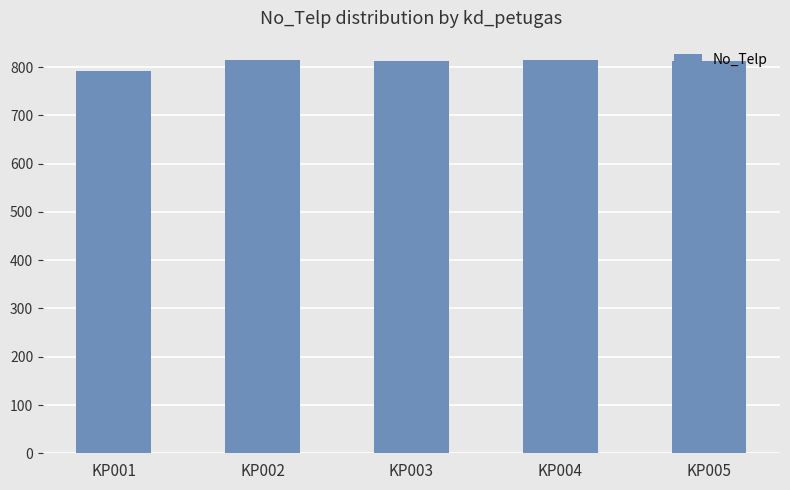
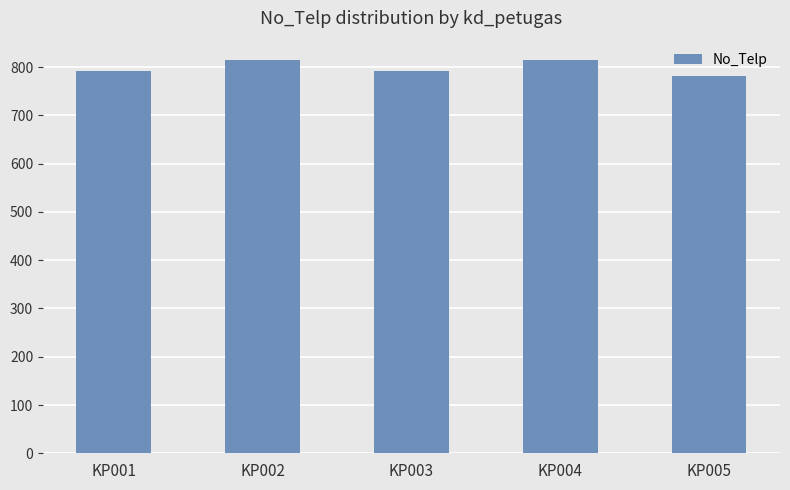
KP003: 810 -> 790
KP005: 810 -> 780
